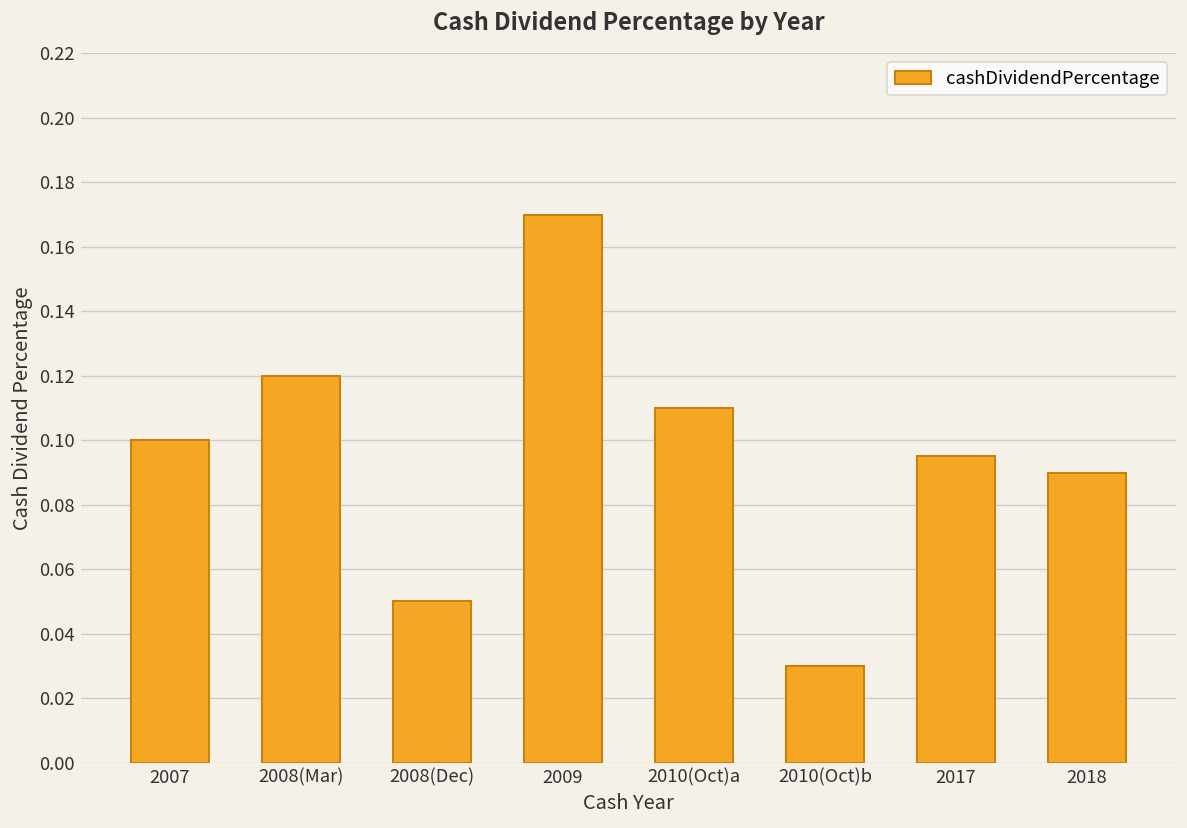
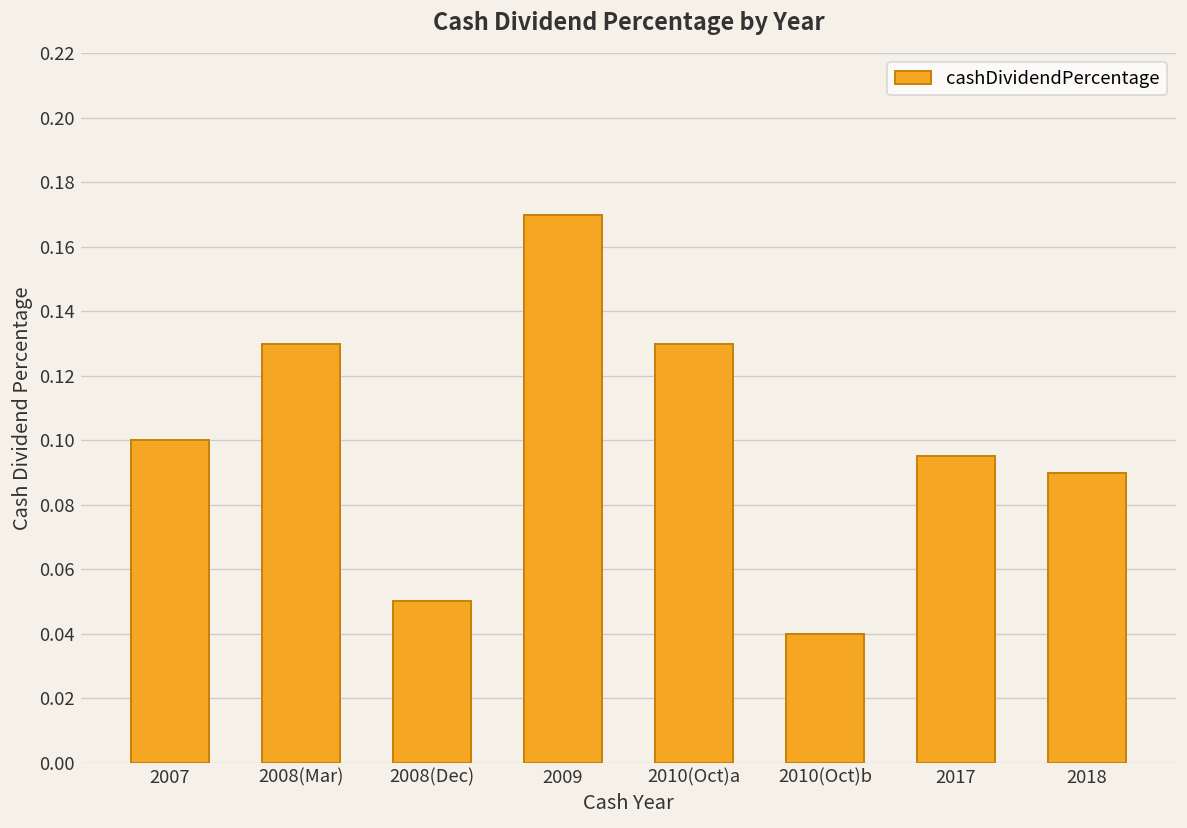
2008(Mar): 0.12 -> 0.13
2010(Oct)a: 0.11 -> 0.13
2010(Oct)b: 0.03 -> 0.04
